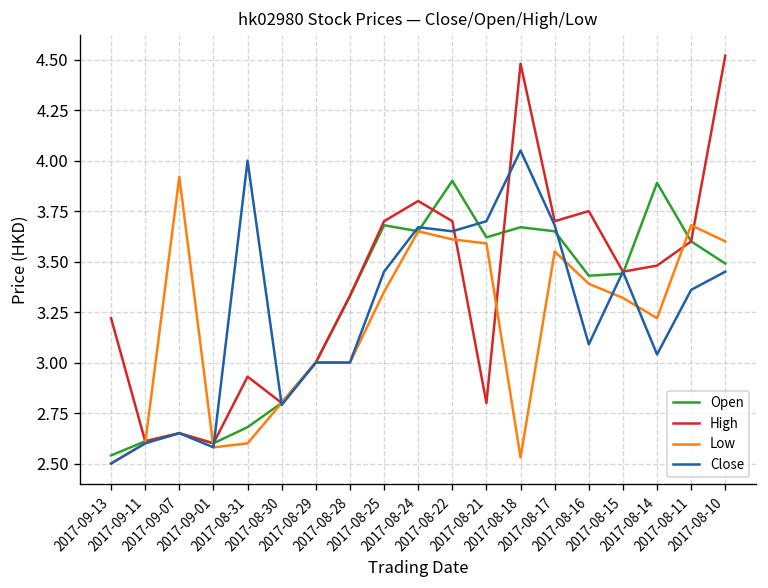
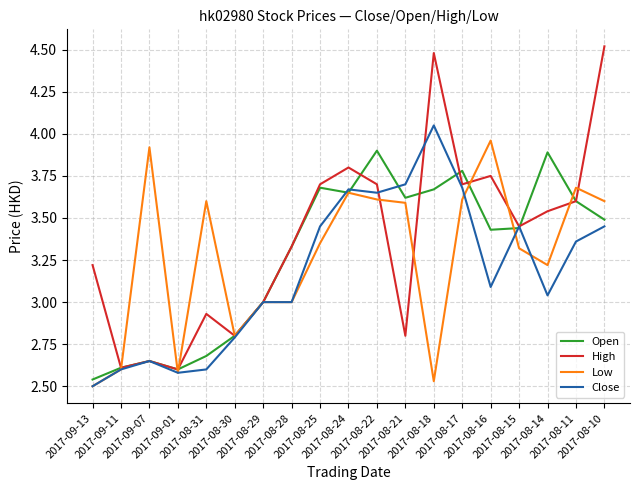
Low, 2017-08-31: 2.6 -> 3.6
Close, 2017-08-31: 4.0 -> 2.6
Open, 2017-08-17: 3.65 -> 3.78
Low, 2017-08-17: 3.55 -> 3.61
Low, 2017-08-16: 3.39 -> 3.96
High, 2017-08-14: 3.48 -> 3.54
